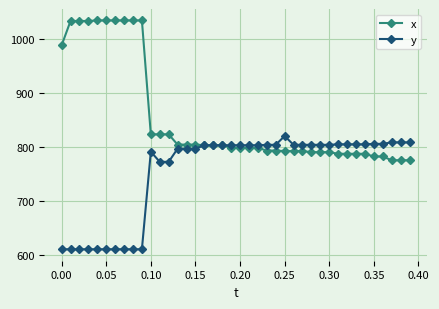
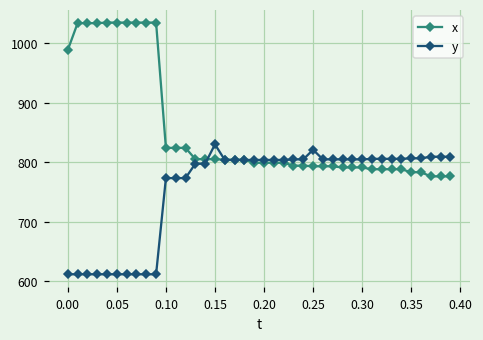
y, 0.10: 790 -> 770
y, 0.15: 800 -> 830
